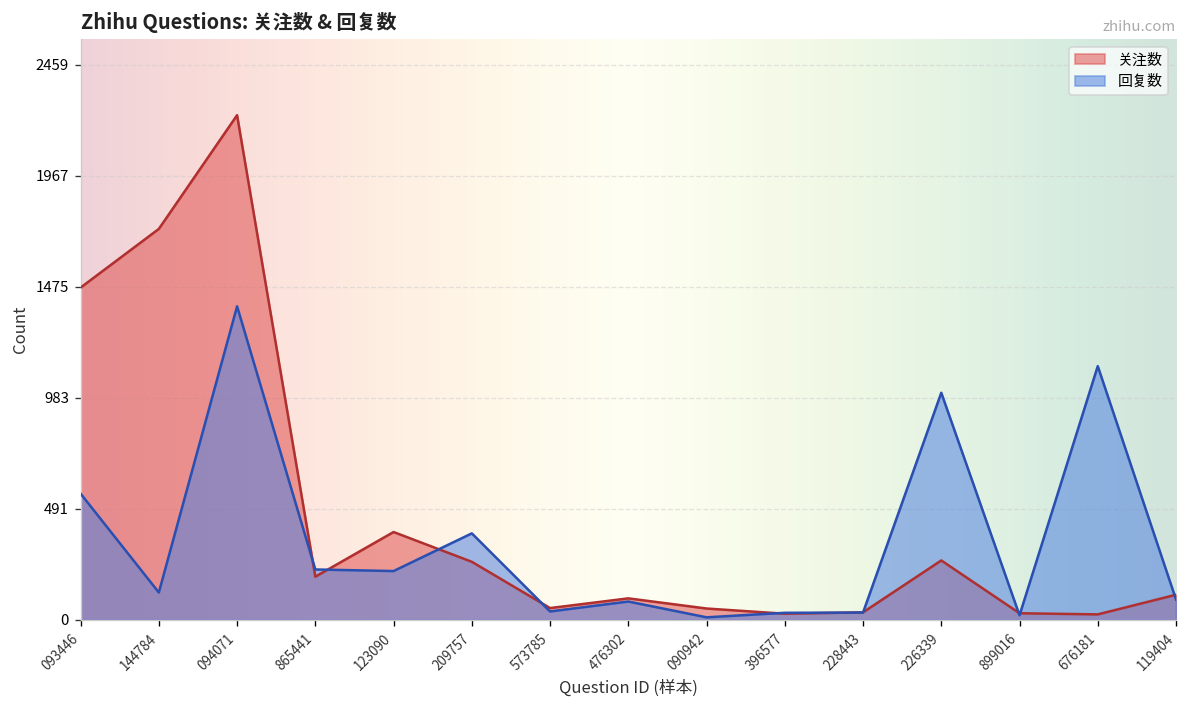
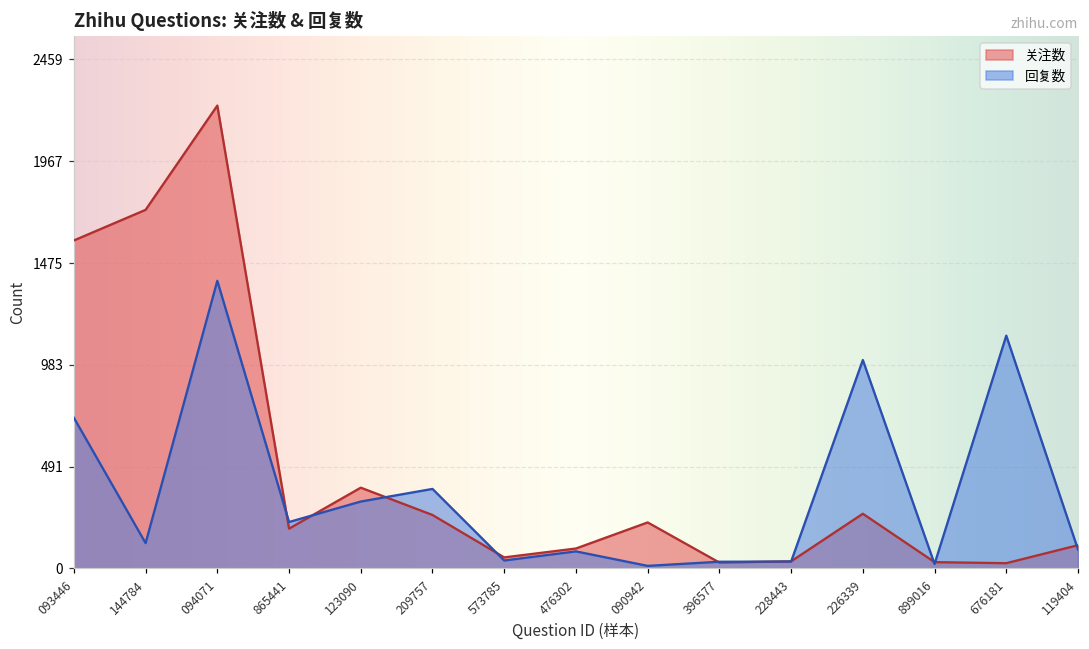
关注数, 093446: 1470 -> 1580
回复数, 093446: 560 -> 730
回复数, 123090: 220 -> 320
关注数, 090942: 50 -> 220
